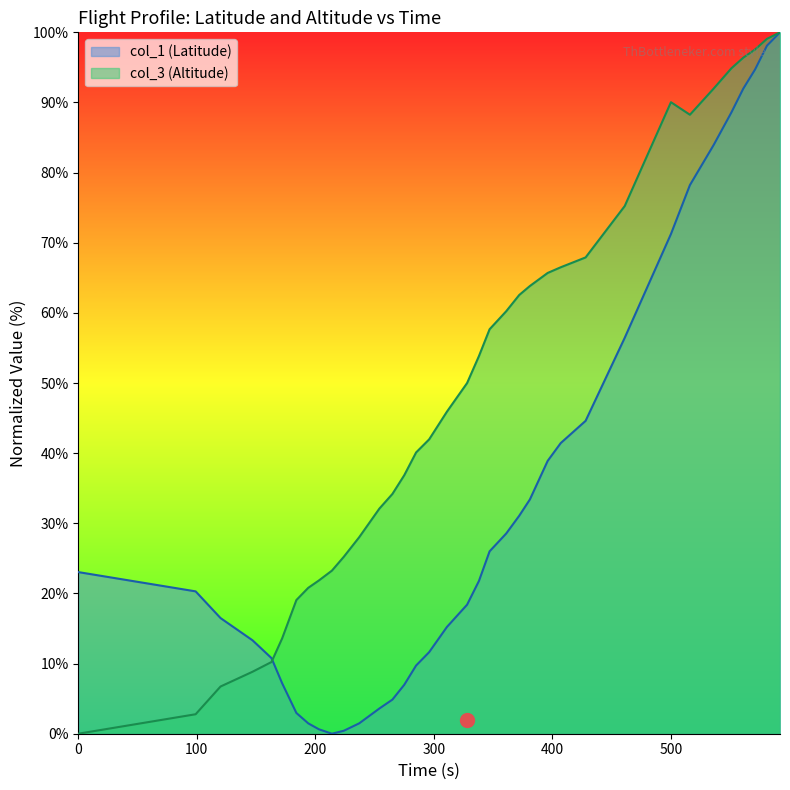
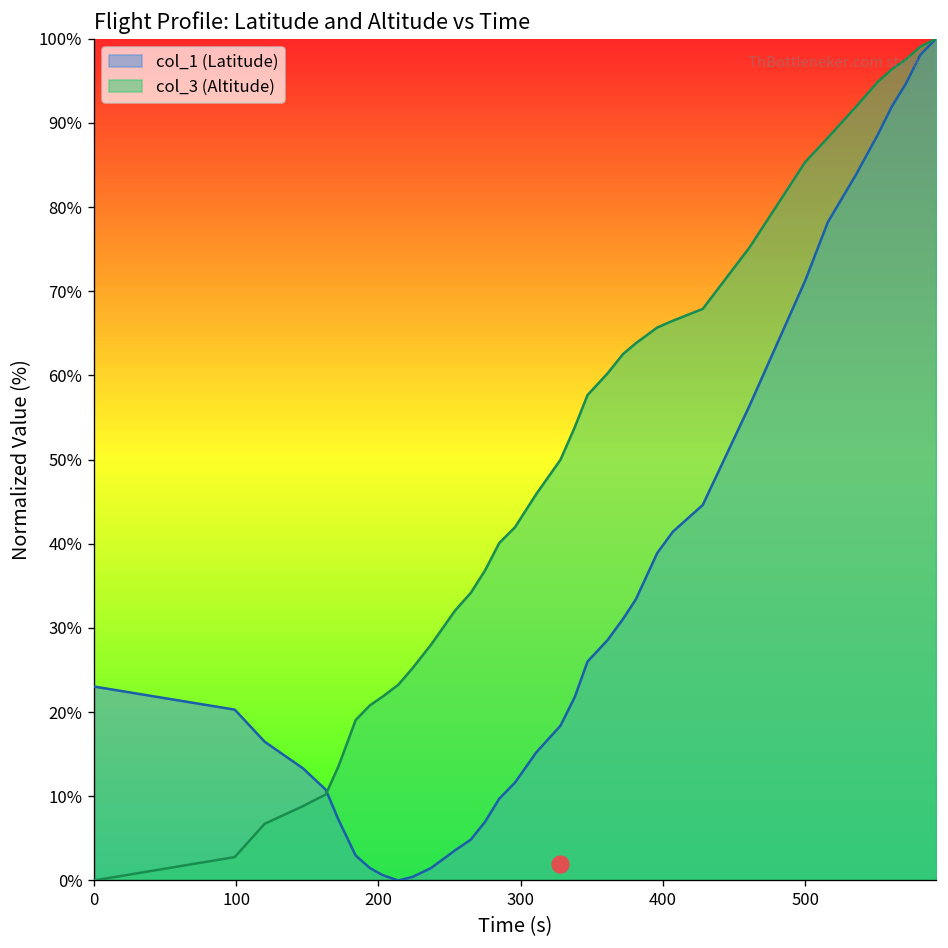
col_3 (Altitude), 500: 90% -> 85%
